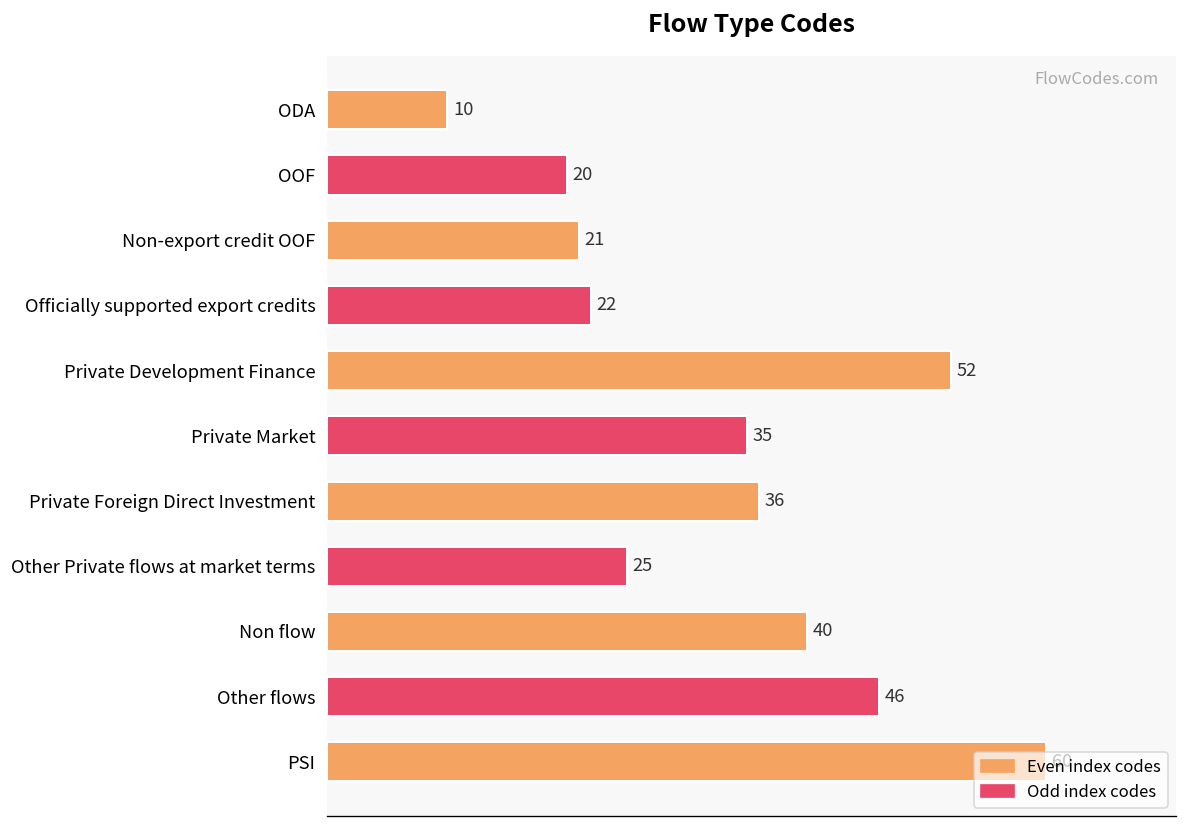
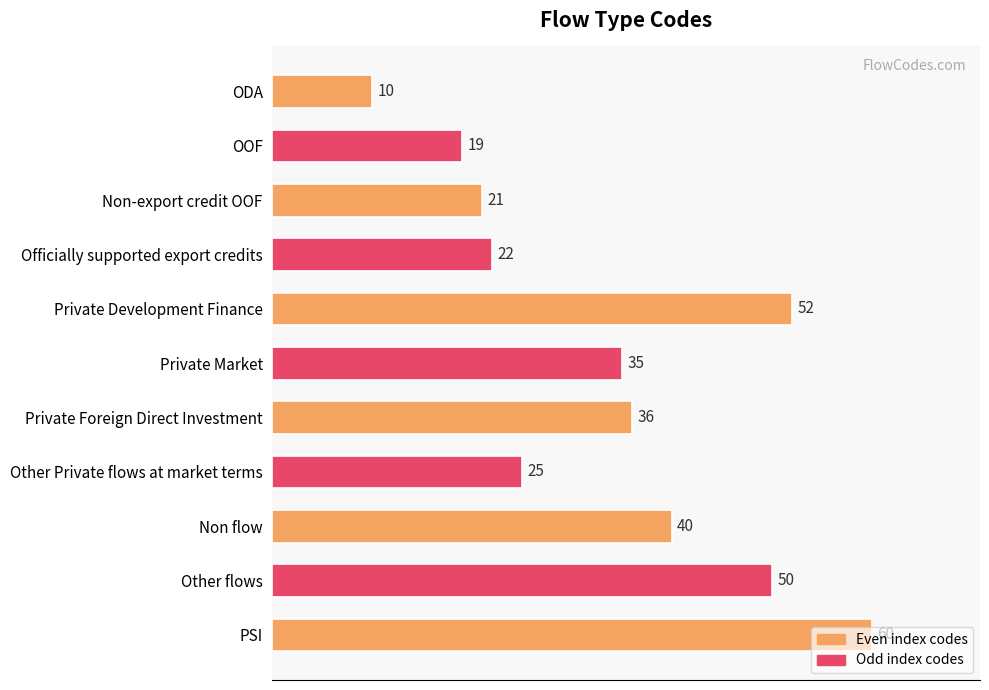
OOF: 20 -> 19
Other flows: 46 -> 50
